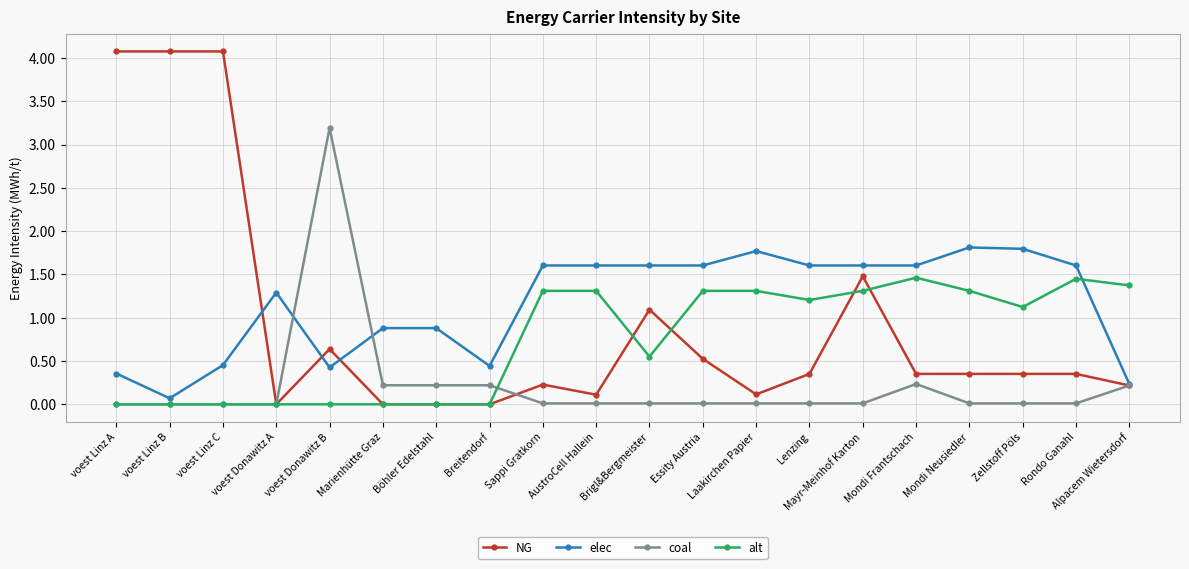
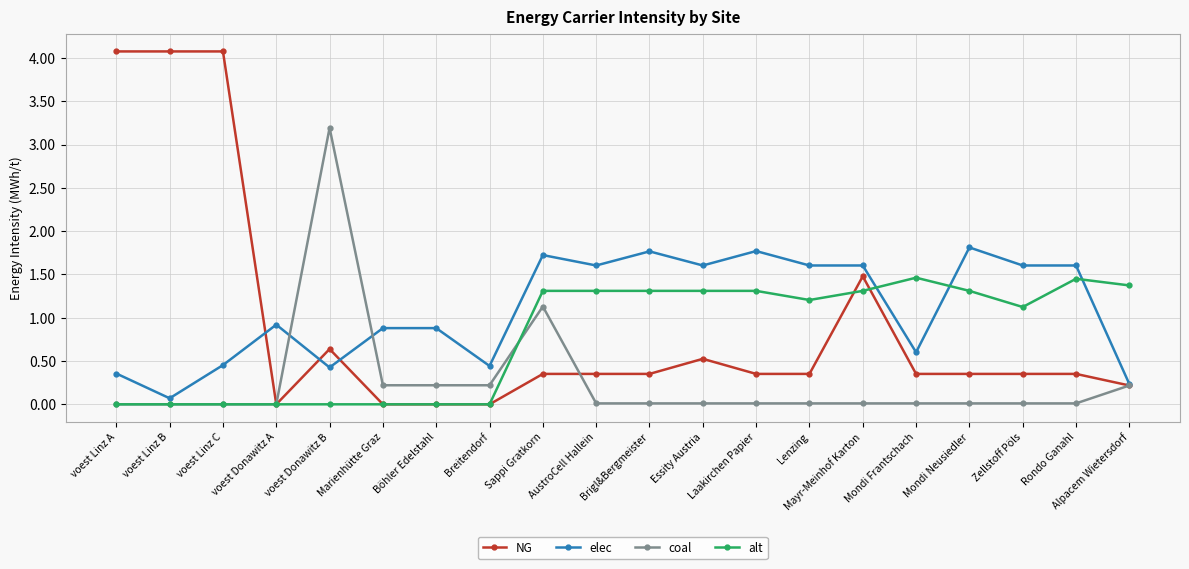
elec, voest Donawitz A: 1.3 -> 0.9
NG, Sappi Gratkorn: 0.2 -> 0.4
elec, Sappi Gratkorn: 1.6 -> 1.7
coal, Sappi Gratkorn: 0.0 -> 1.1
NG, AustroCell Hallein: 0.1 -> 0.4
NG, Brigl&Bergmeister: 1.1 -> 0.4
elec, Brigl&Bergmeister: 1.6 -> 1.8
alt, Brigl&Bergmeister: 0.6 -> 1.3
NG, Laakirchen Papier: 0.1 -> 0.4
elec, Mondi Frantschach: 1.6 -> 0.6
coal, Mondi Frantschach: 0.2 -> 0.0
elec, Zellstoff Pöls: 1.8 -> 1.6
